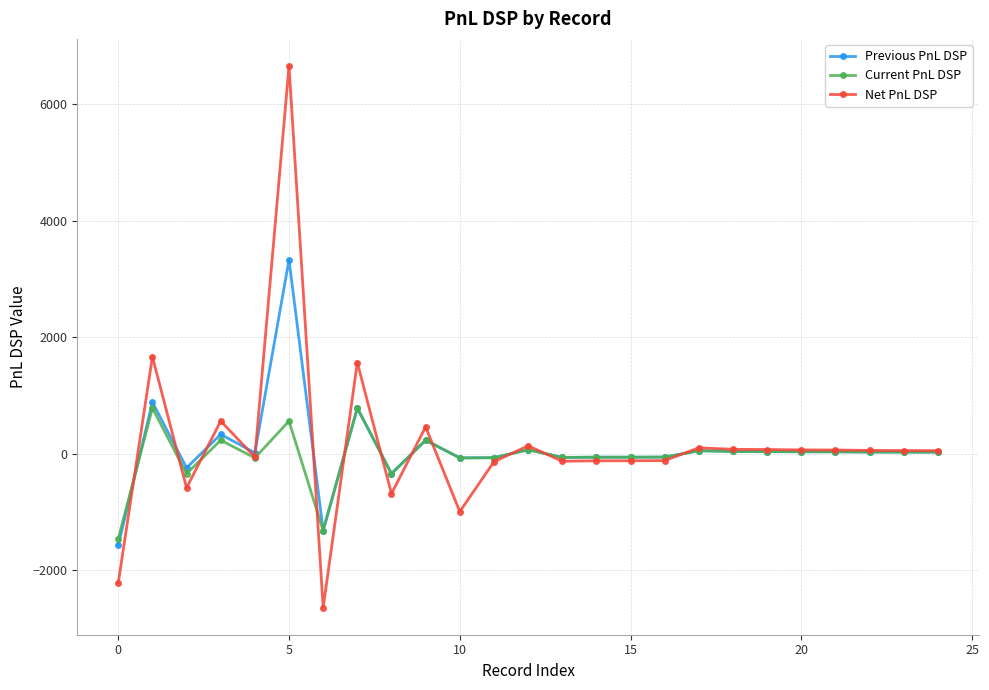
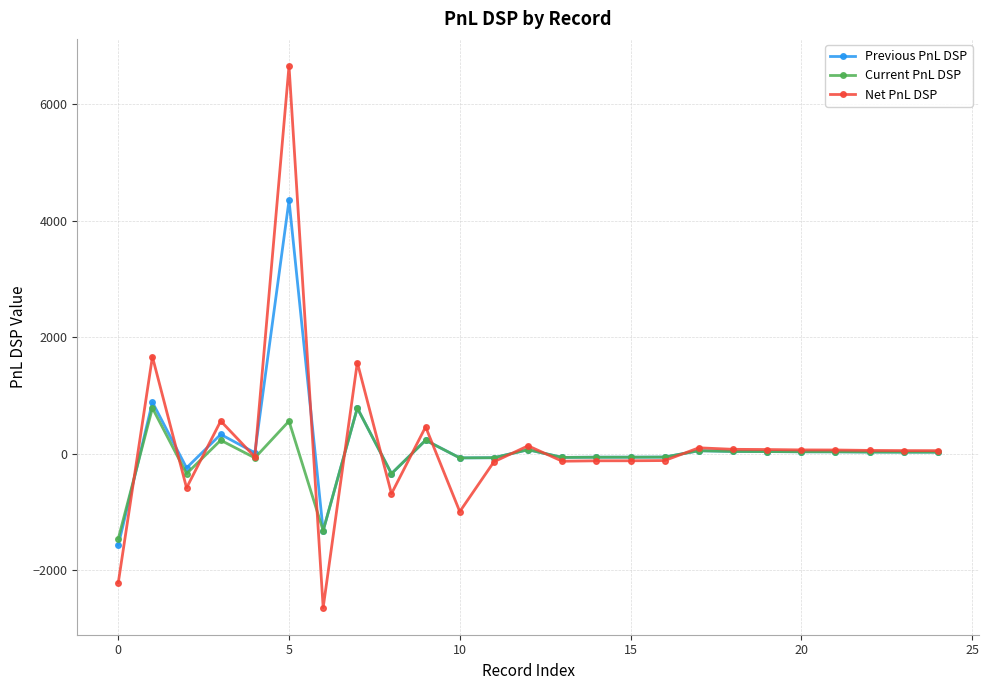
Previous PnL DSP, 5: 3300 -> 4300
